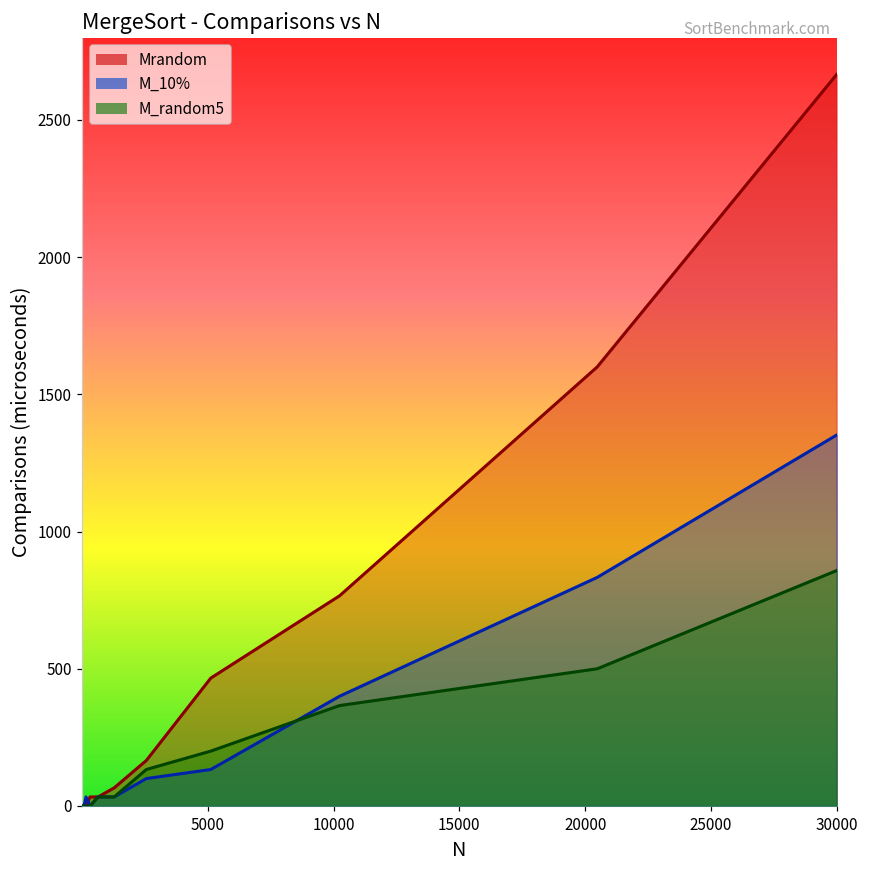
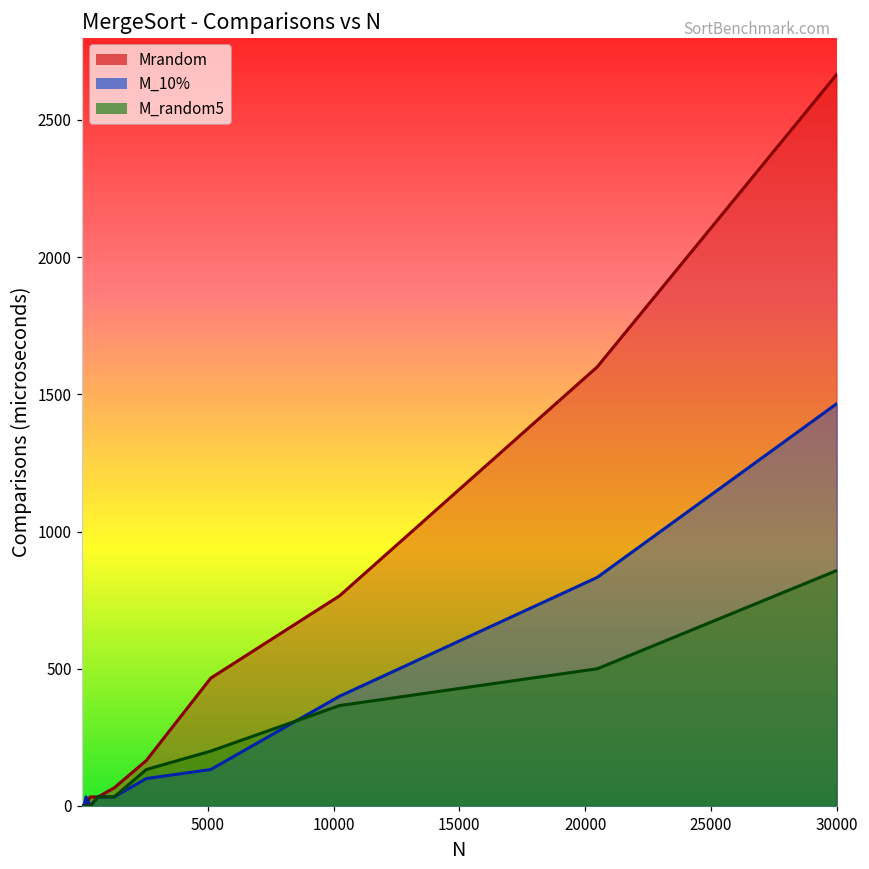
M_10%, 30000: 1350 -> 1470
